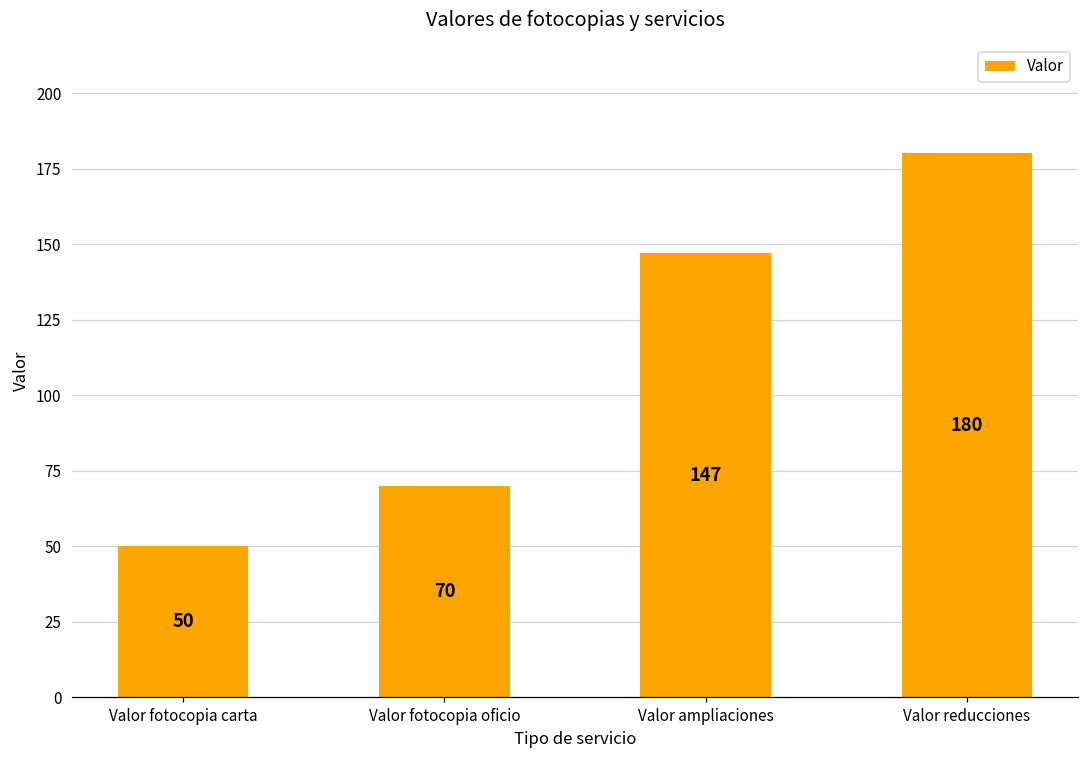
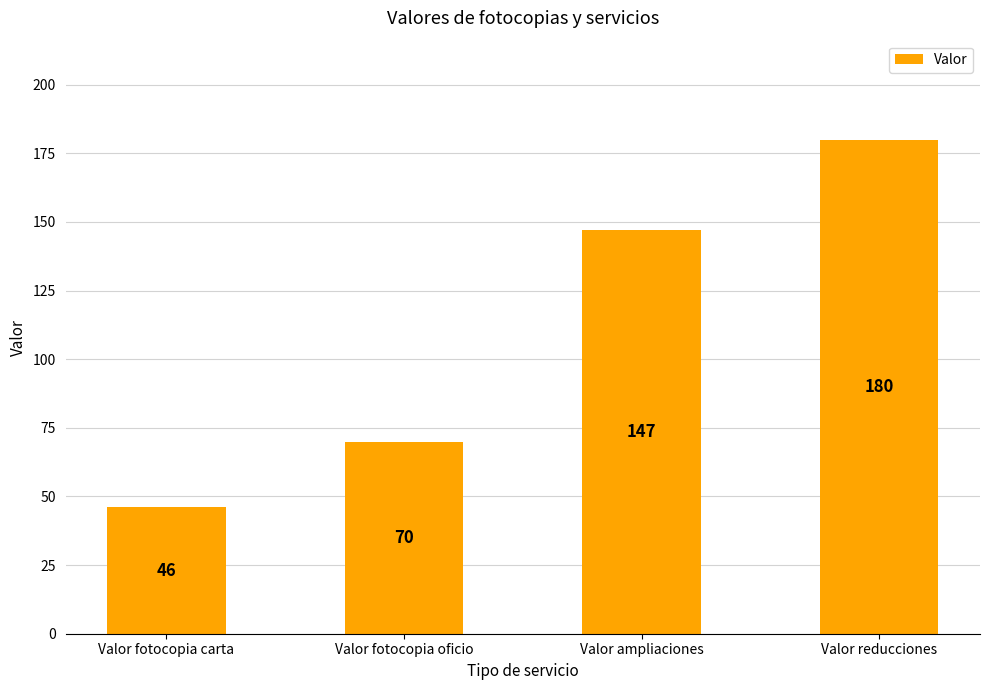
Valor fotocopia carta: 50 -> 46
